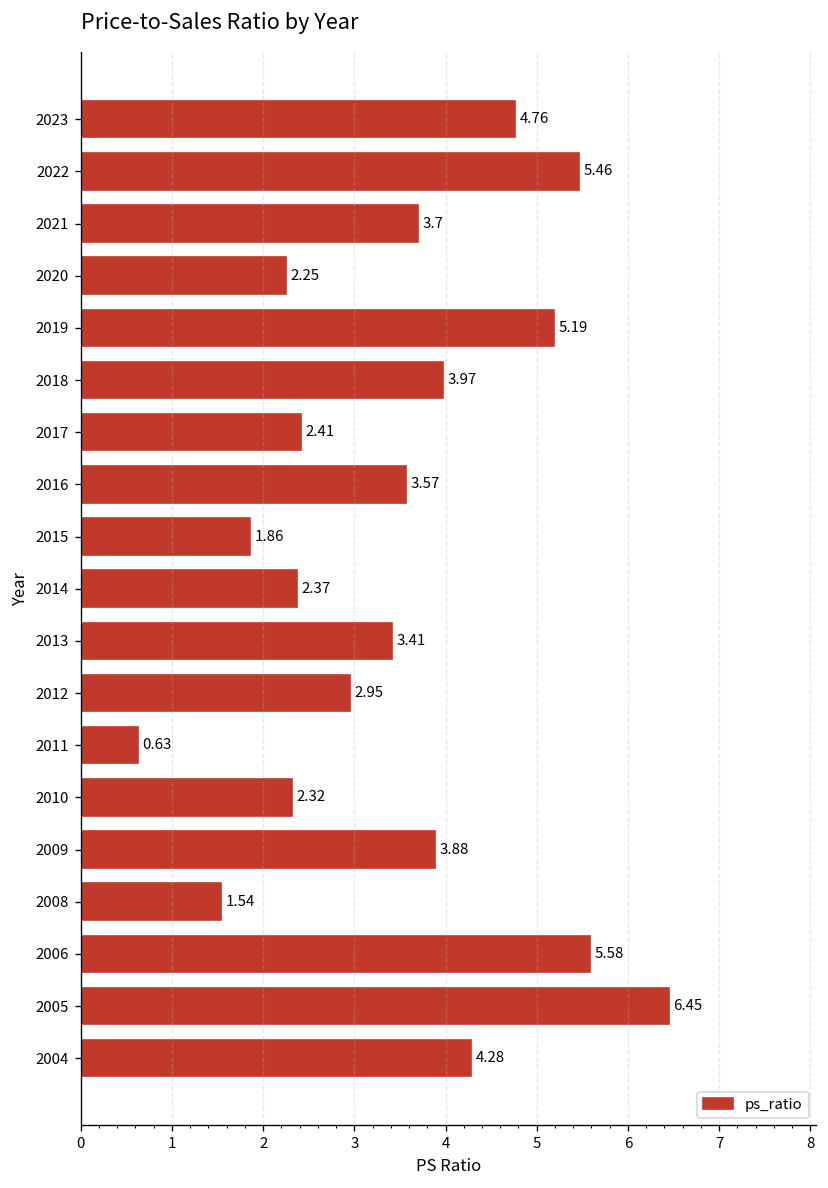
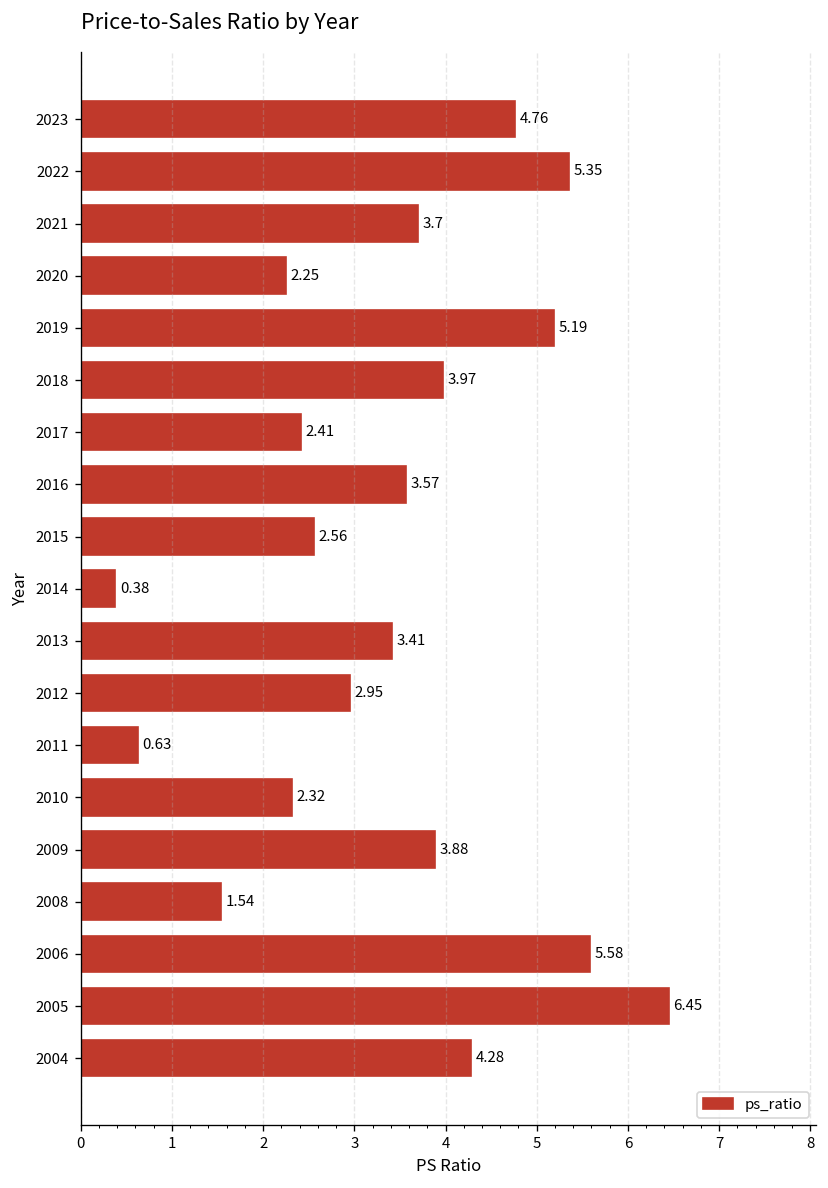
2022: 5.46 -> 5.35
2015: 1.86 -> 2.56
2014: 2.37 -> 0.38
